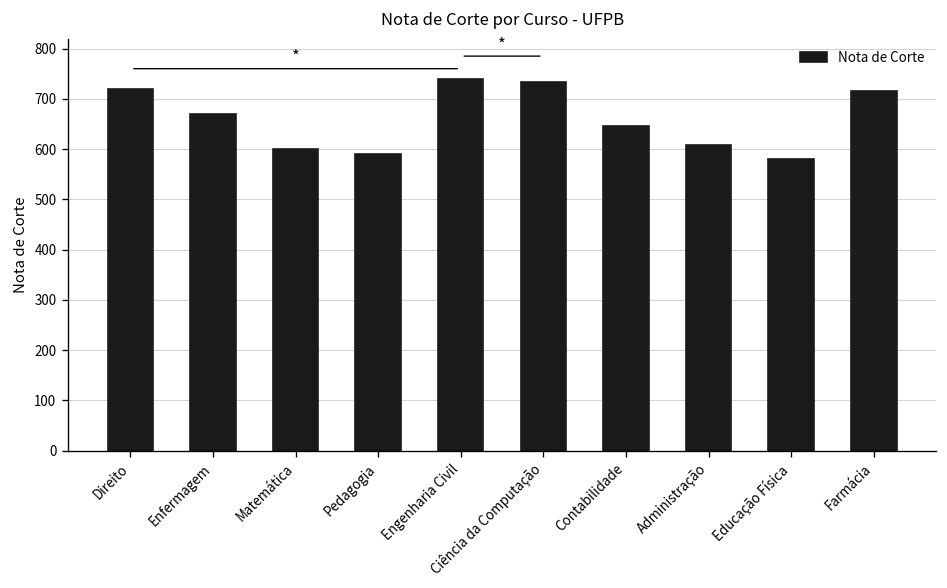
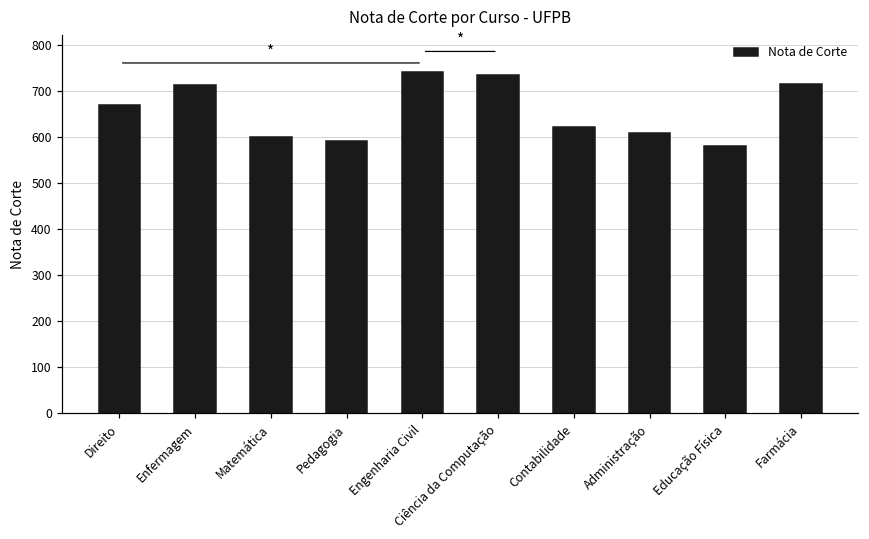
Direito: 720 -> 670
Enfermagem: 670 -> 710
Contabilidade: 650 -> 620
